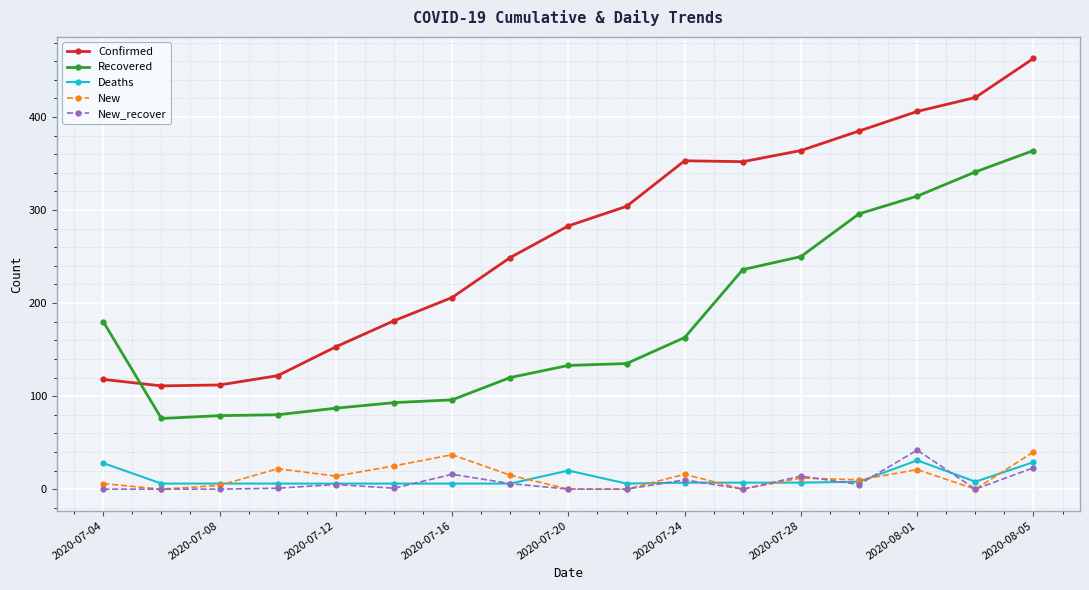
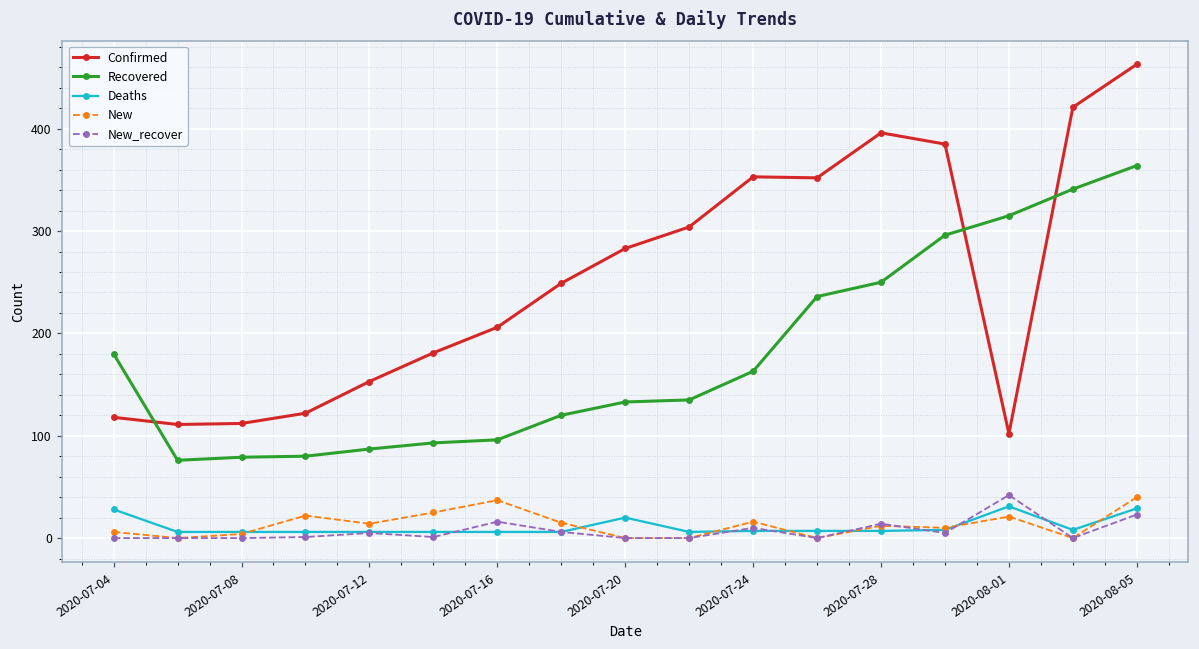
Confirmed, 2020-07-28: 360 -> 400
Confirmed, 2020-08-01: 410 -> 100
